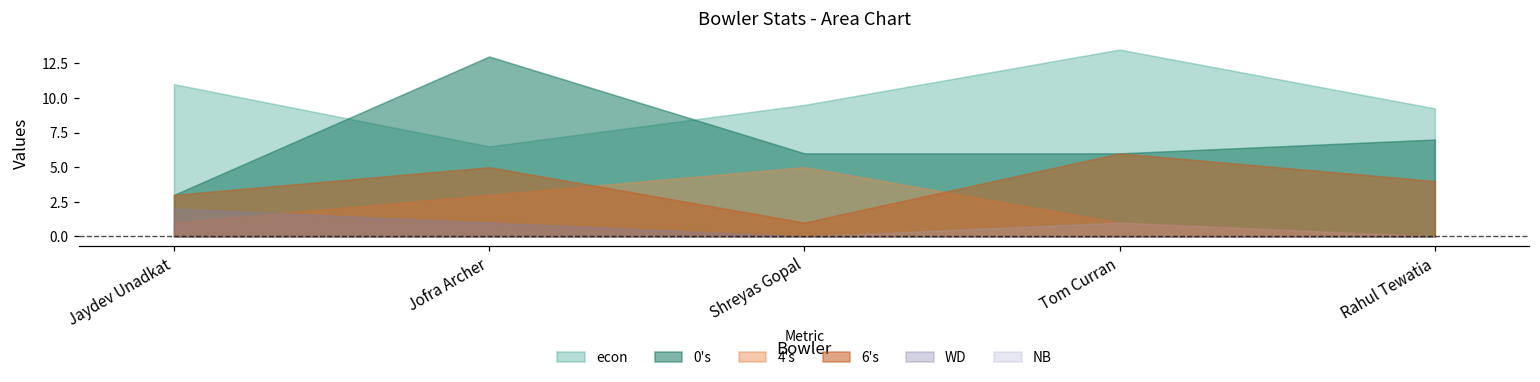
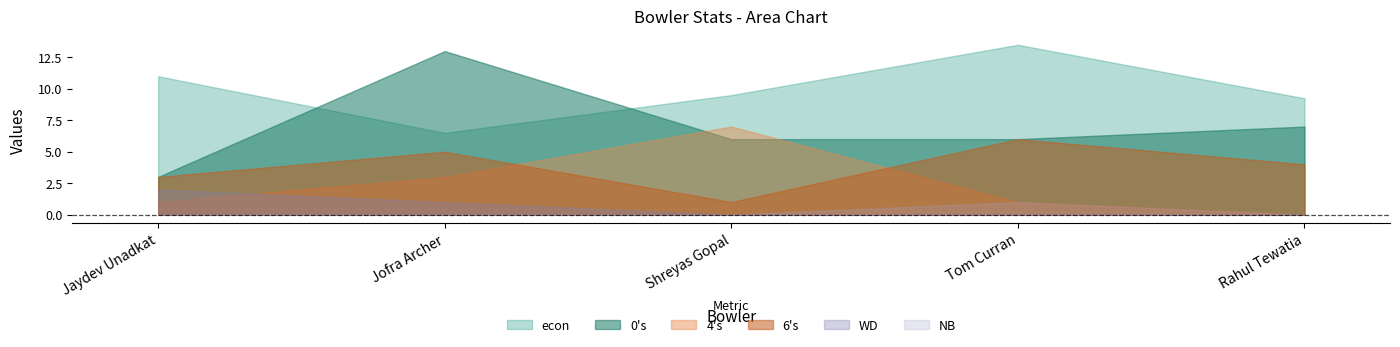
4's, Shreyas Gopal: 5 -> 7
